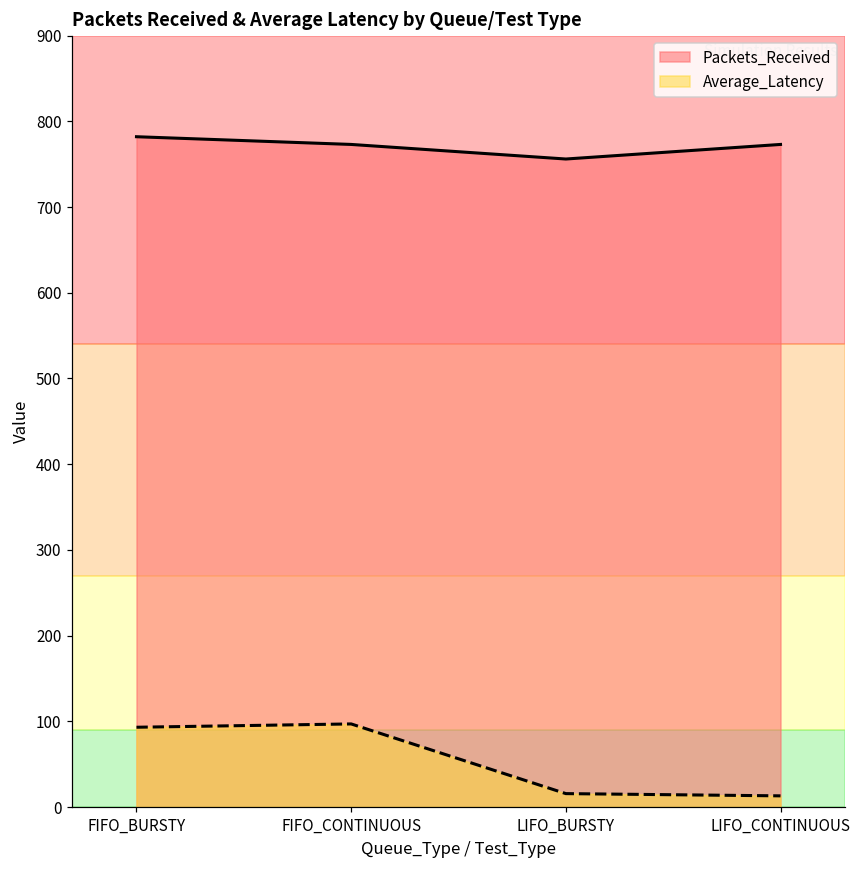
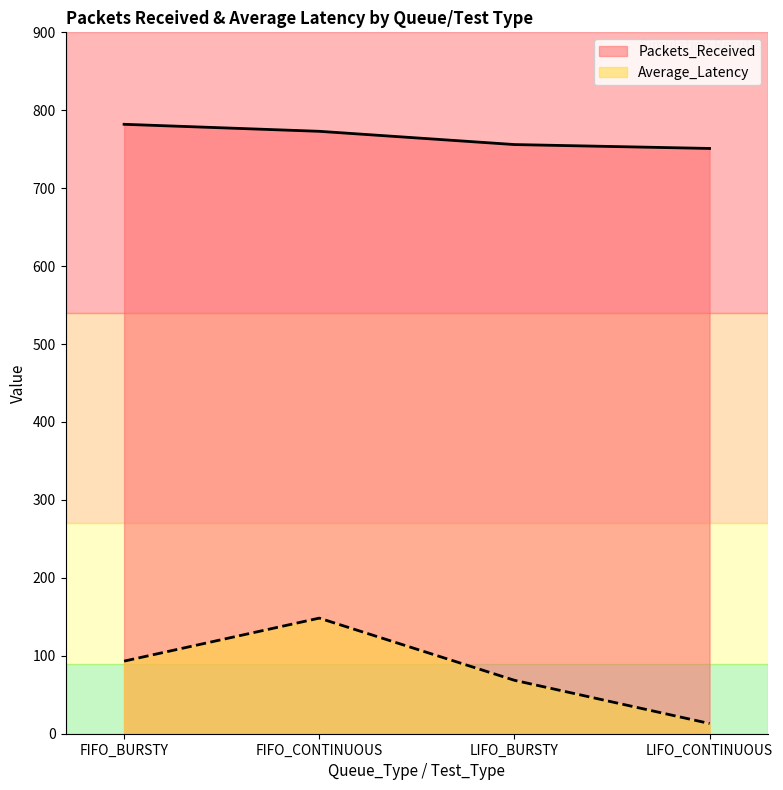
Average_Latency, FIFO_CONTINUOUS: 100 -> 150
Average_Latency, LIFO_BURSTY: 20 -> 70
Packets_Received, LIFO_CONTINUOUS: 770 -> 750
